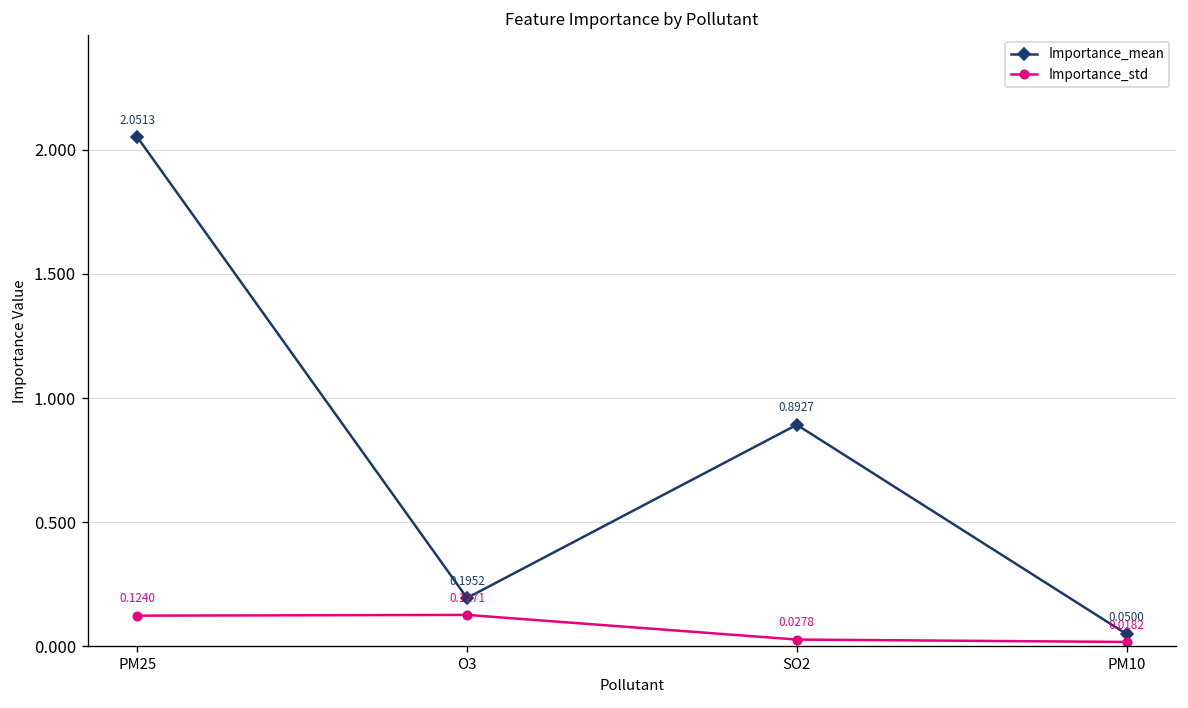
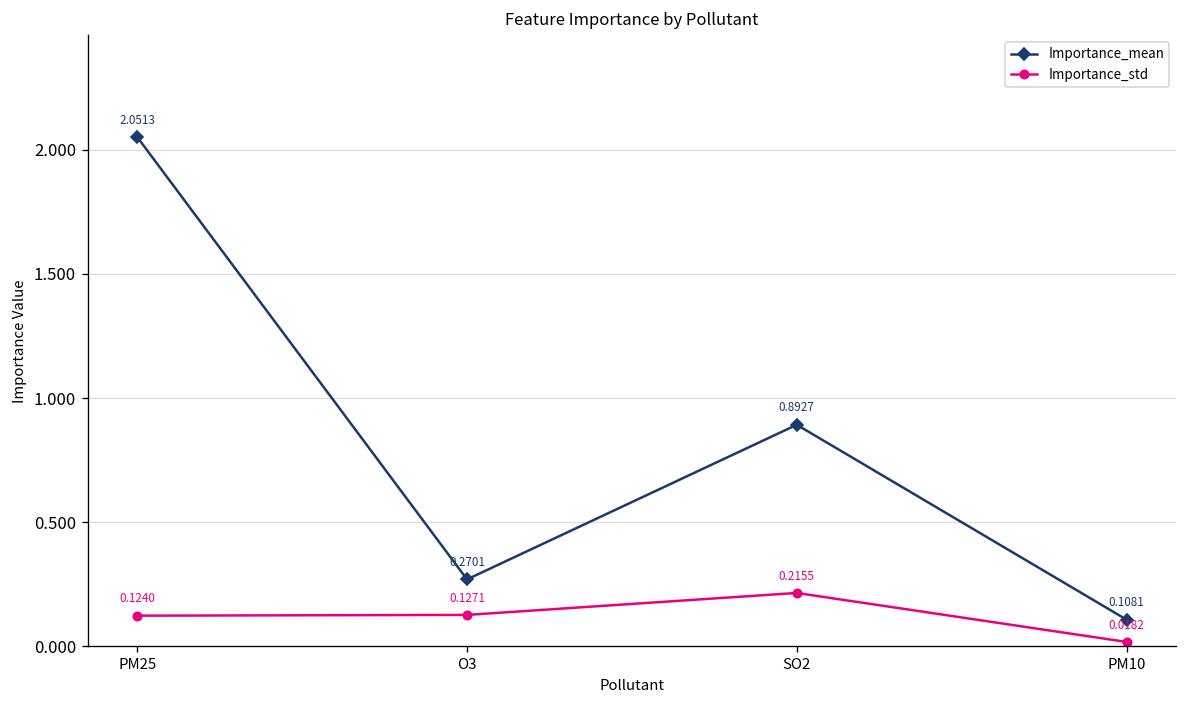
Importance_mean, O3: 0.1952 -> 0.2701
Importance_std, SO2: 0.0278 -> 0.2155
Importance_mean, PM10: 0.0500 -> 0.1081
